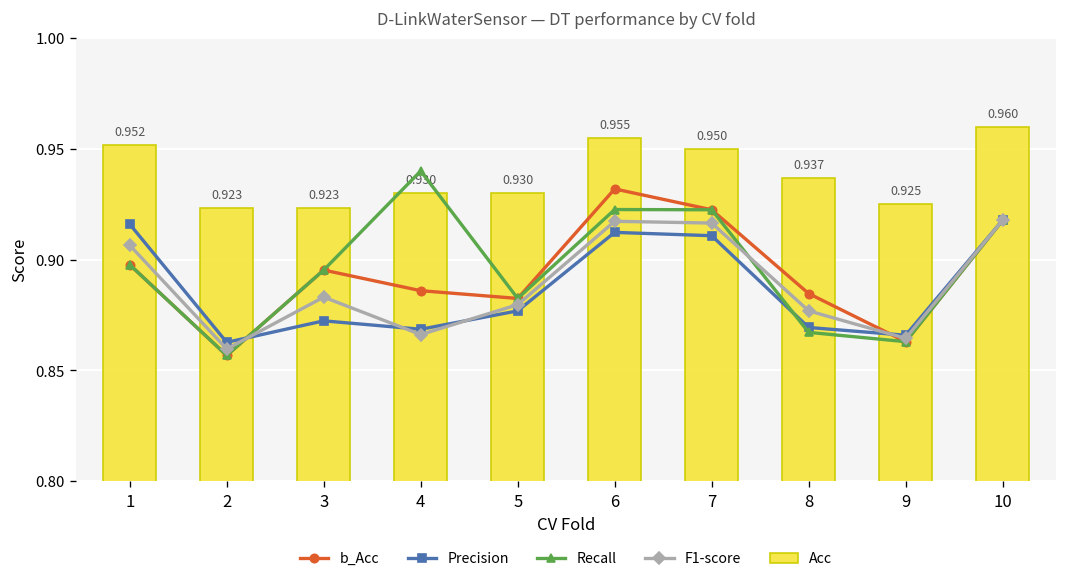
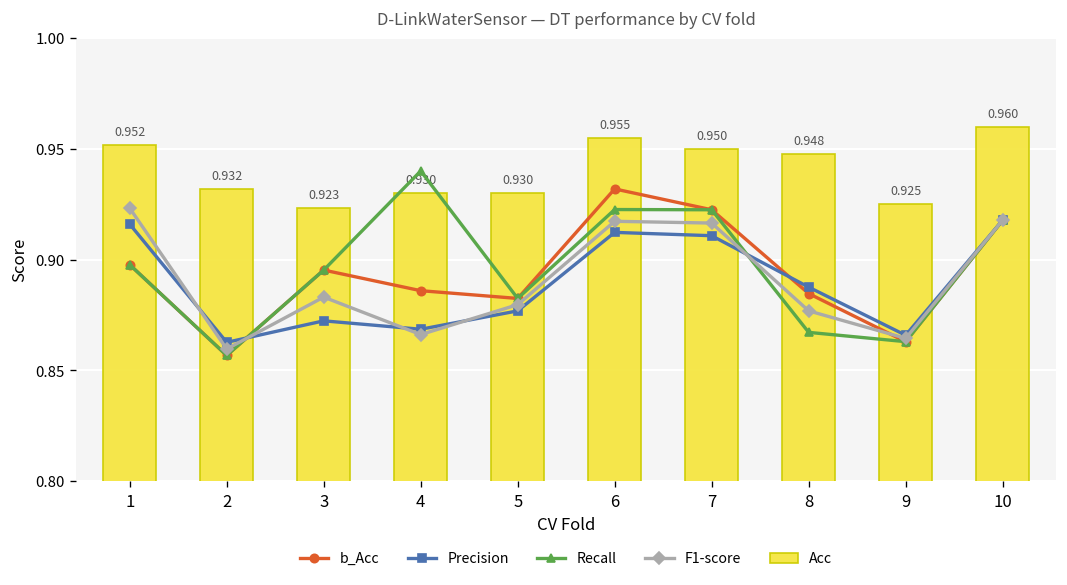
F1-score, 1: 0.907 -> 0.923
Acc, 2: 0.923 -> 0.932
Acc, 8: 0.937 -> 0.948
Precision, 8: 0.869 -> 0.888
